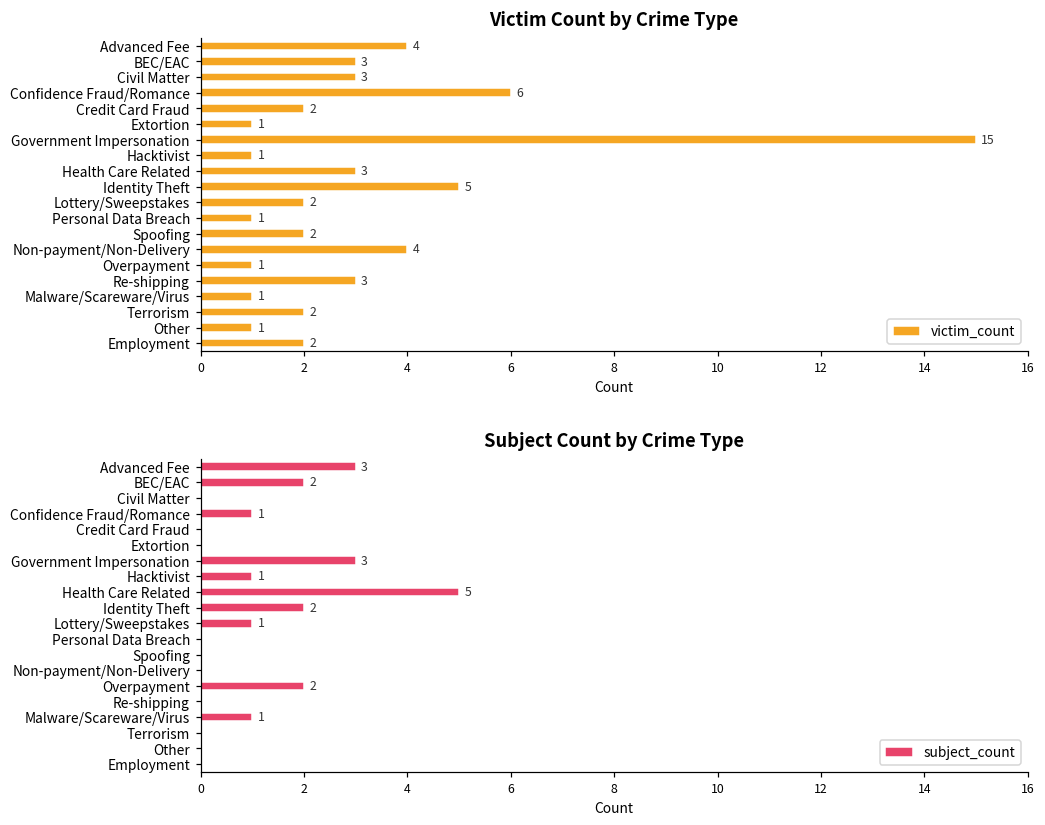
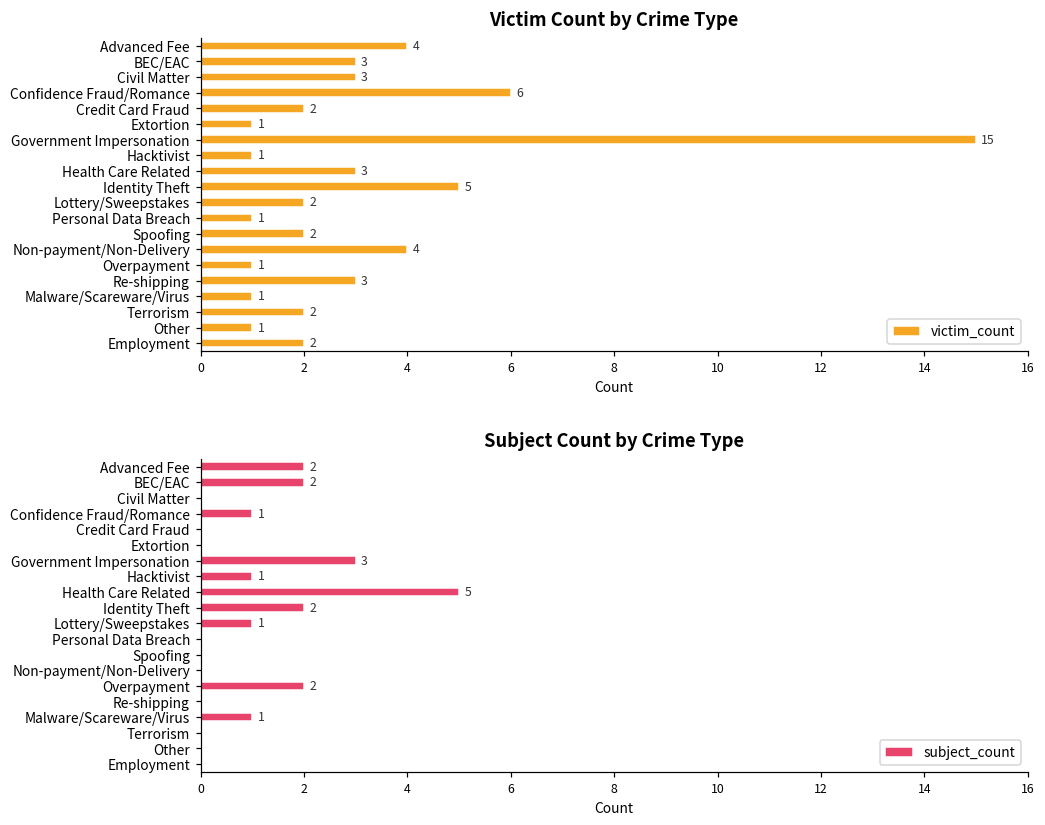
Subject Count by Crime Type, Advanced Fee: 3 -> 2
